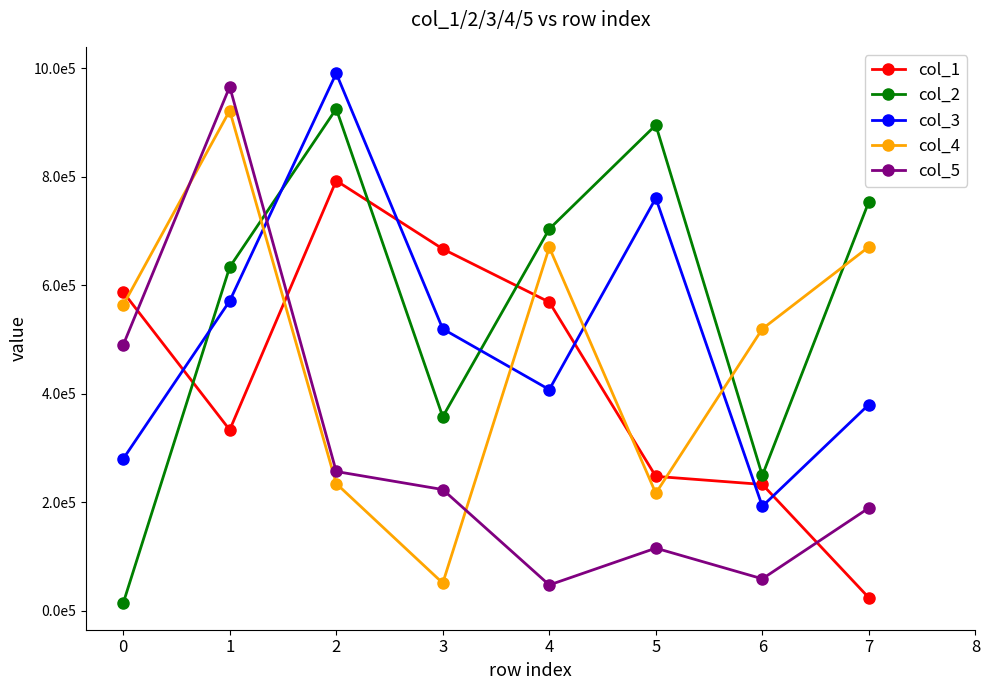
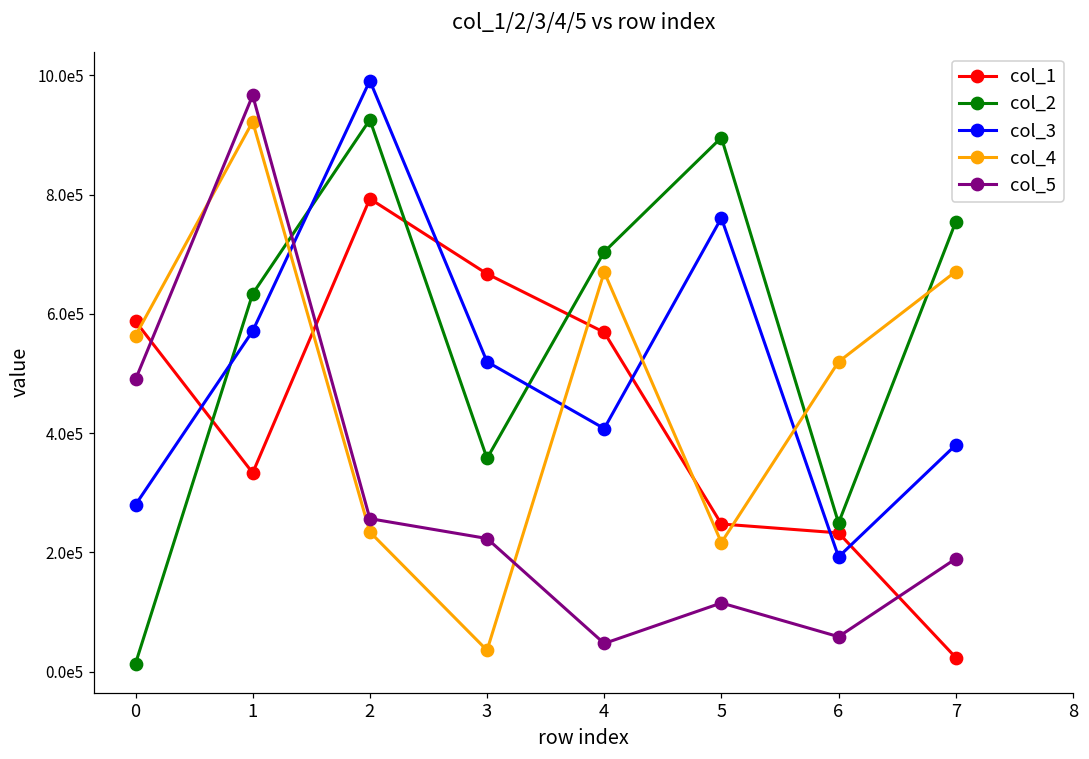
col_4, 3: 50000 -> 40000
